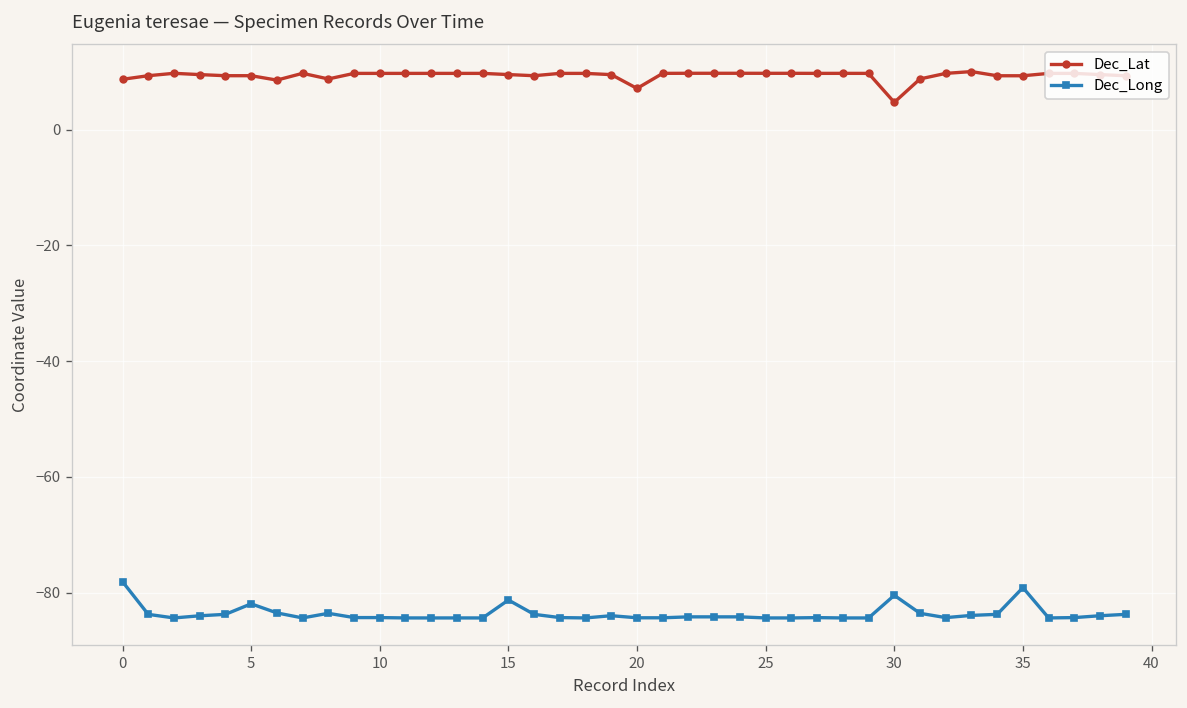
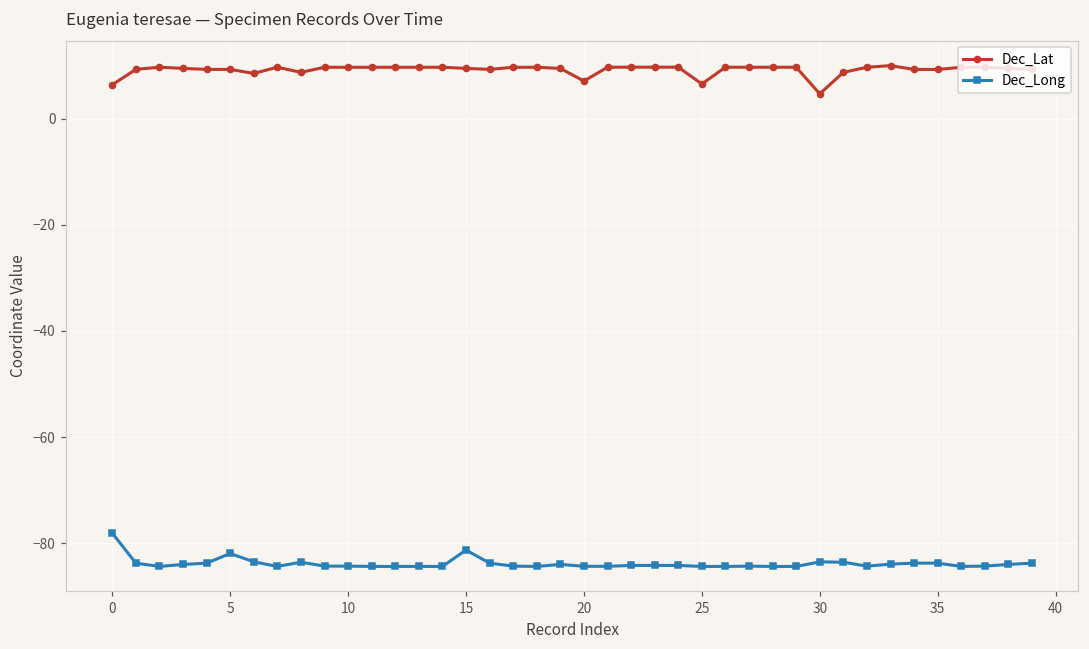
Dec_Lat, 0: 9 -> 6
Dec_Lat, 25: 10 -> 7
Dec_Long, 30: -80 -> -84
Dec_Long, 35: -79 -> -84
